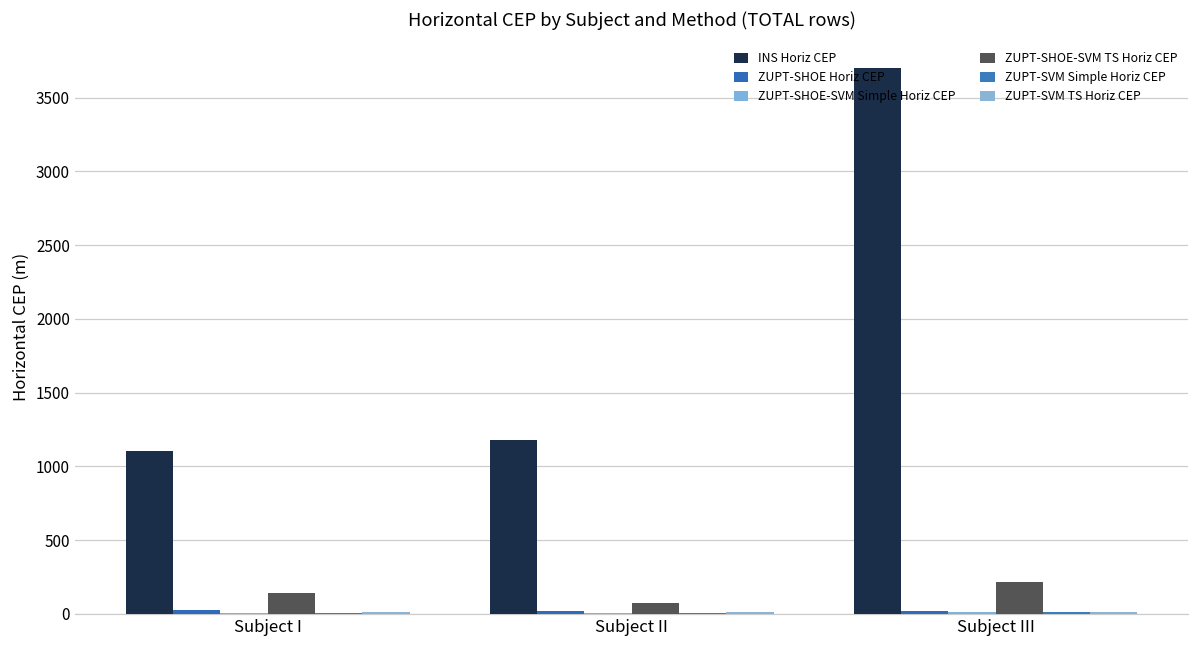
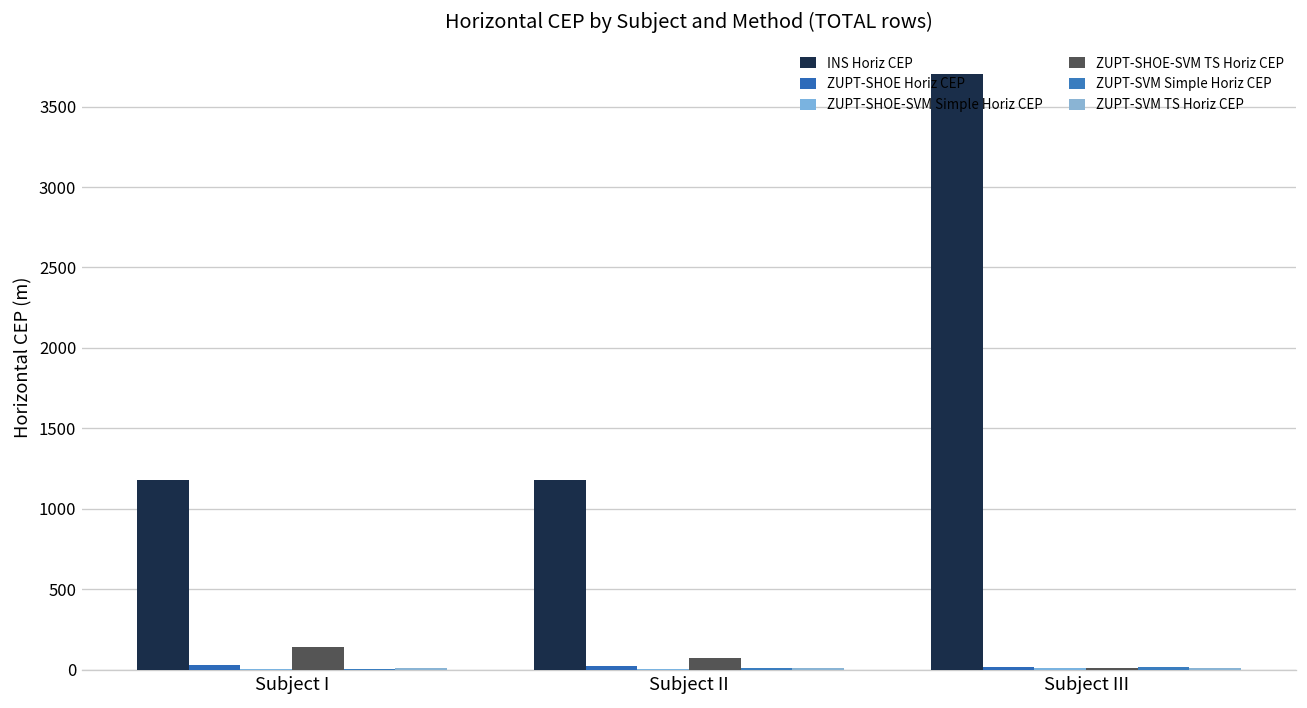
INS Horiz CEP, Subject I: 1100 -> 1180
ZUPT-SHOE-SVM TS Horiz CEP, Subject III: 220 -> 10
